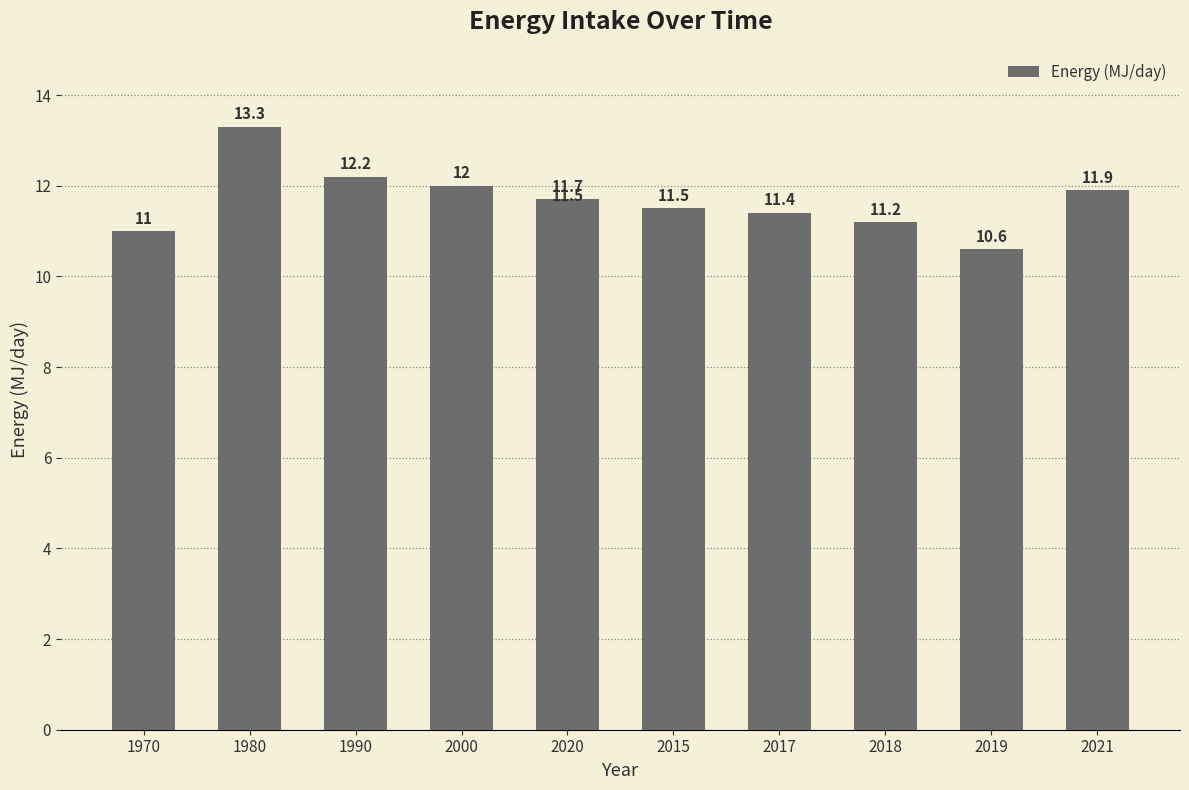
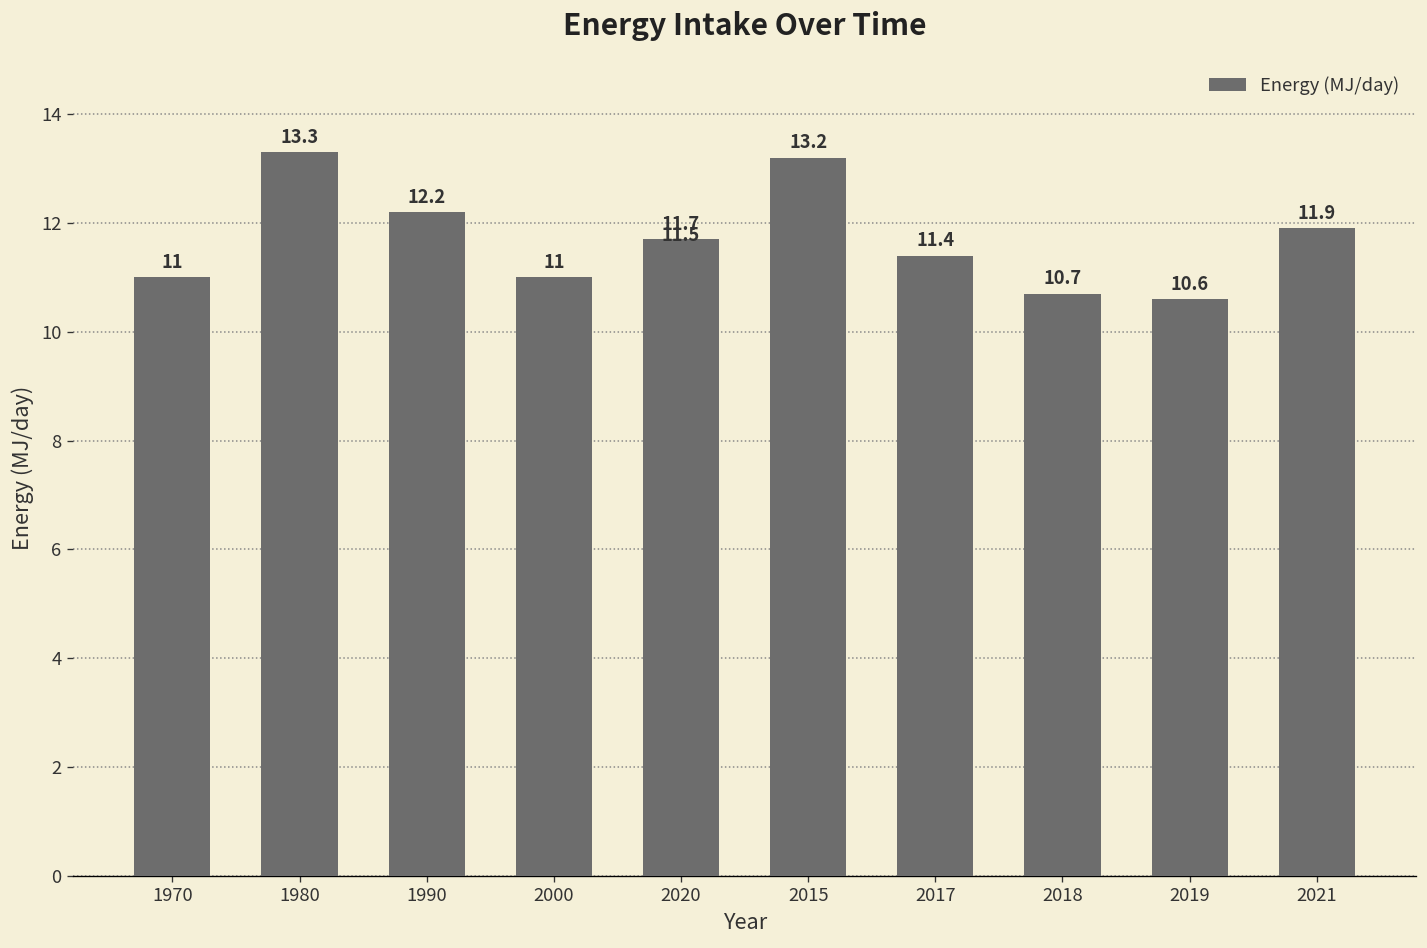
2000: 12 -> 11
2015: 11.5 -> 13.2
2018: 11.2 -> 10.7
